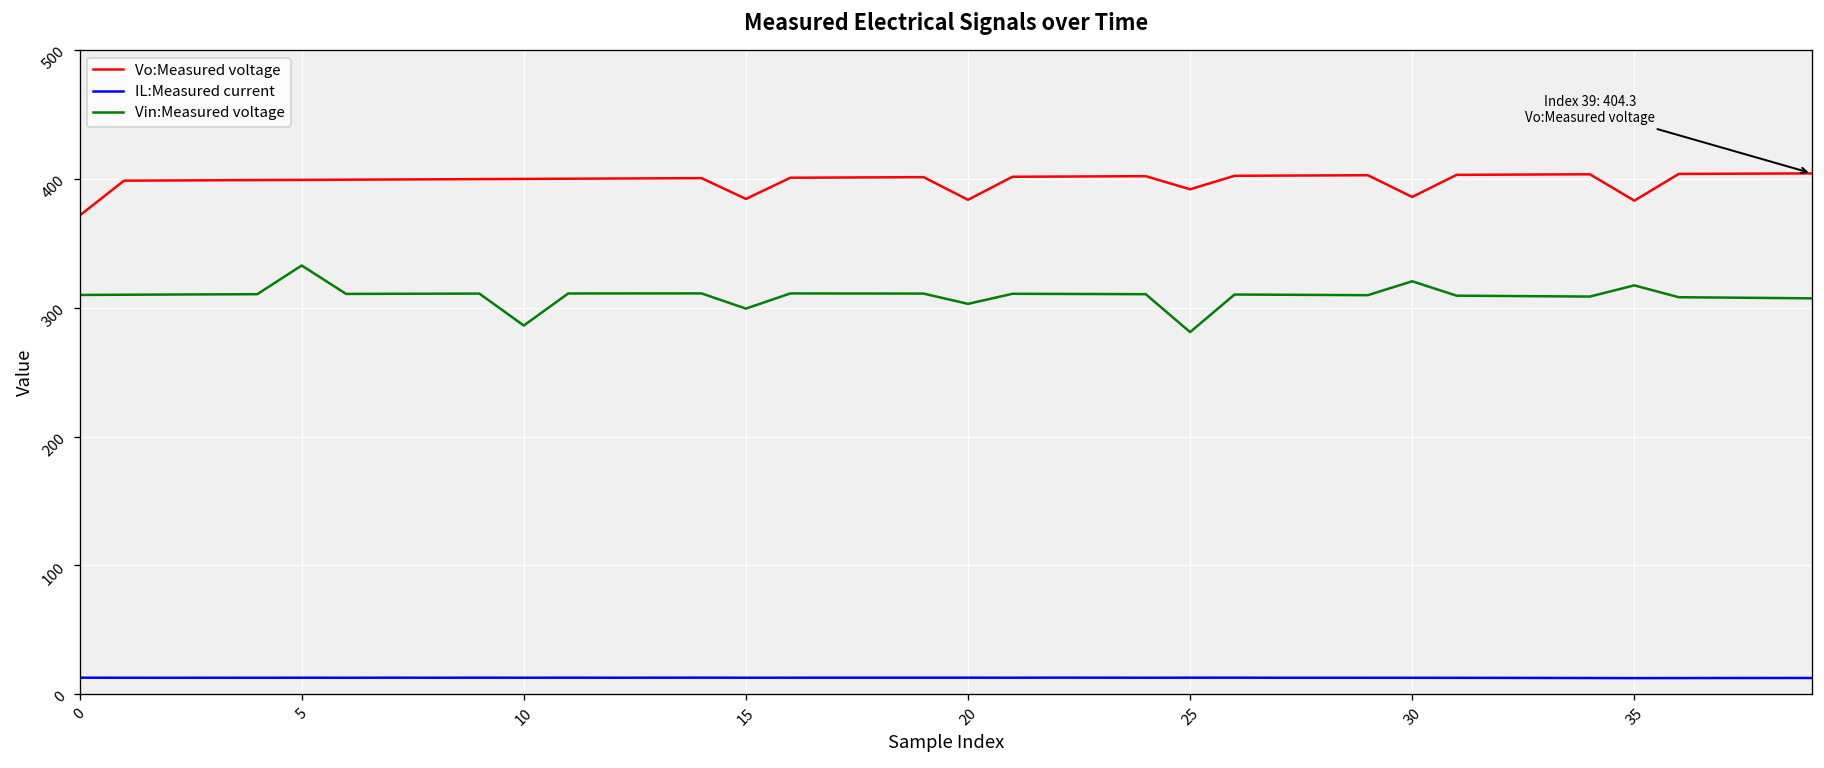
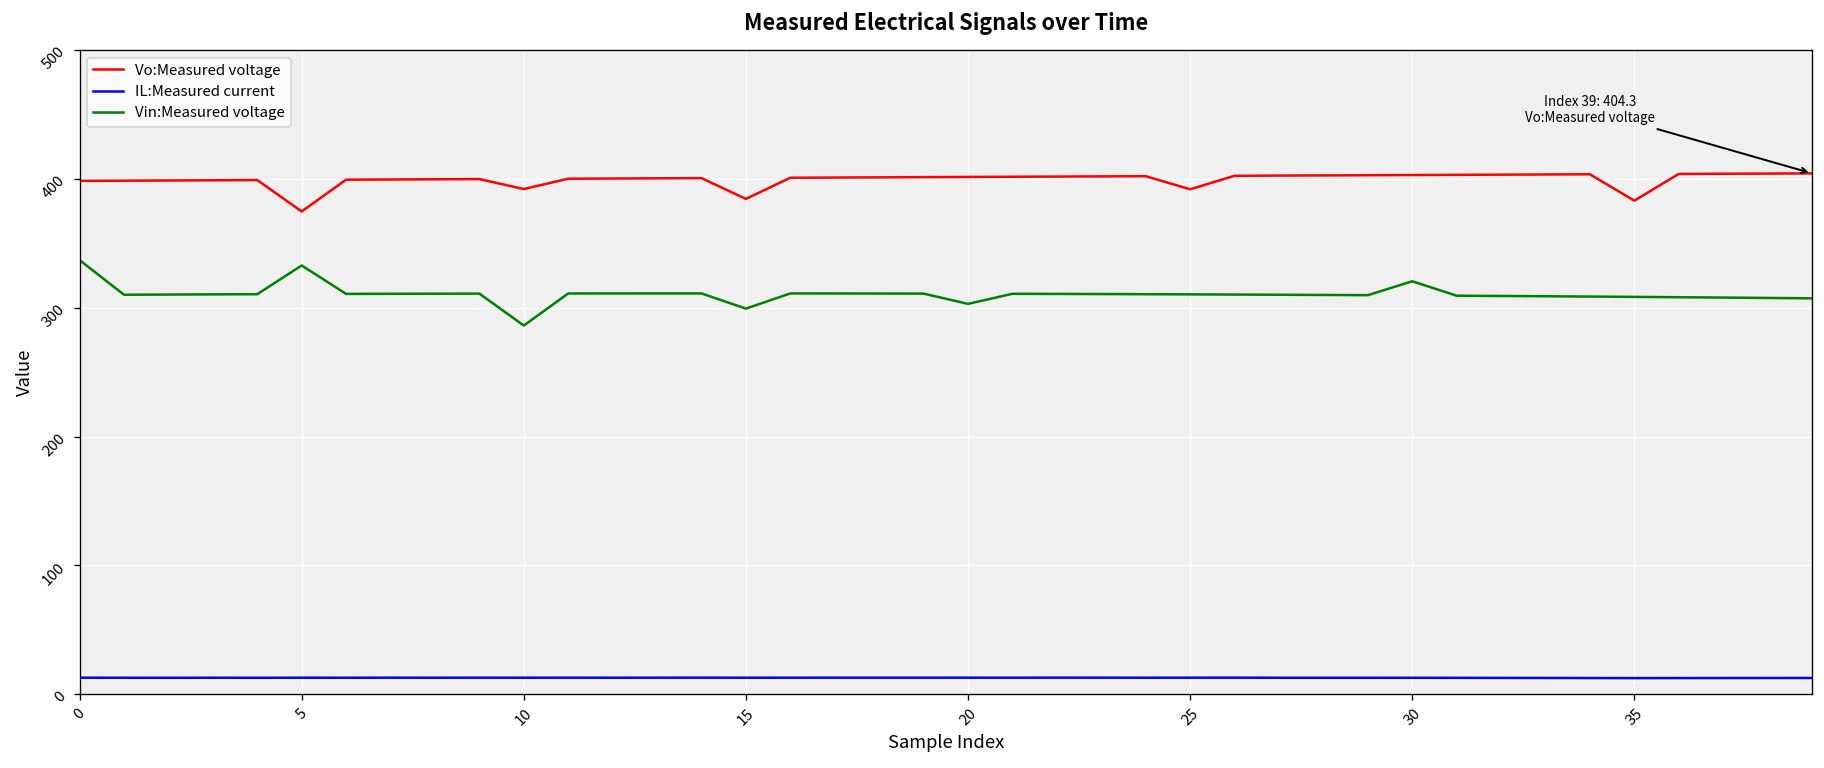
Vo:Measured voltage, 0: 372 -> 398
Vin:Measured voltage, 0: 310 -> 337
Vo:Measured voltage, 5: 399 -> 375
Vo:Measured voltage, 10: 400 -> 392
Vo:Measured voltage, 20: 384 -> 401
Vin:Measured voltage, 25: 281 -> 310
Vo:Measured voltage, 30: 386 -> 403
Vin:Measured voltage, 35: 317 -> 308
